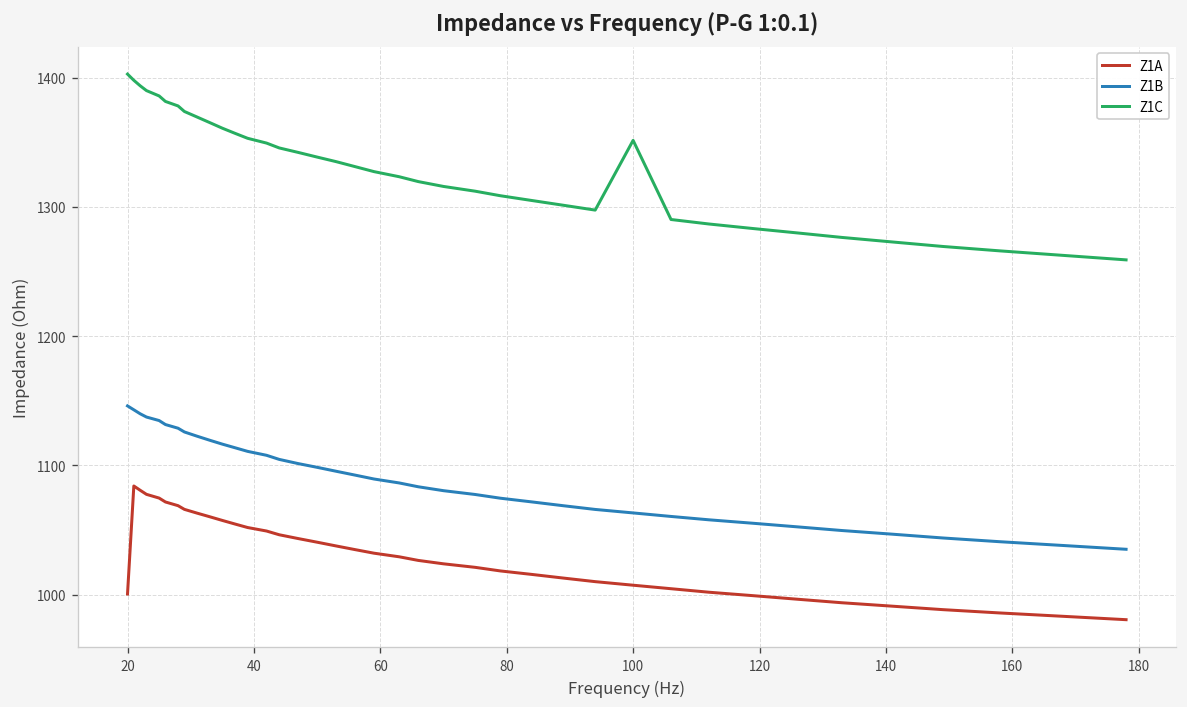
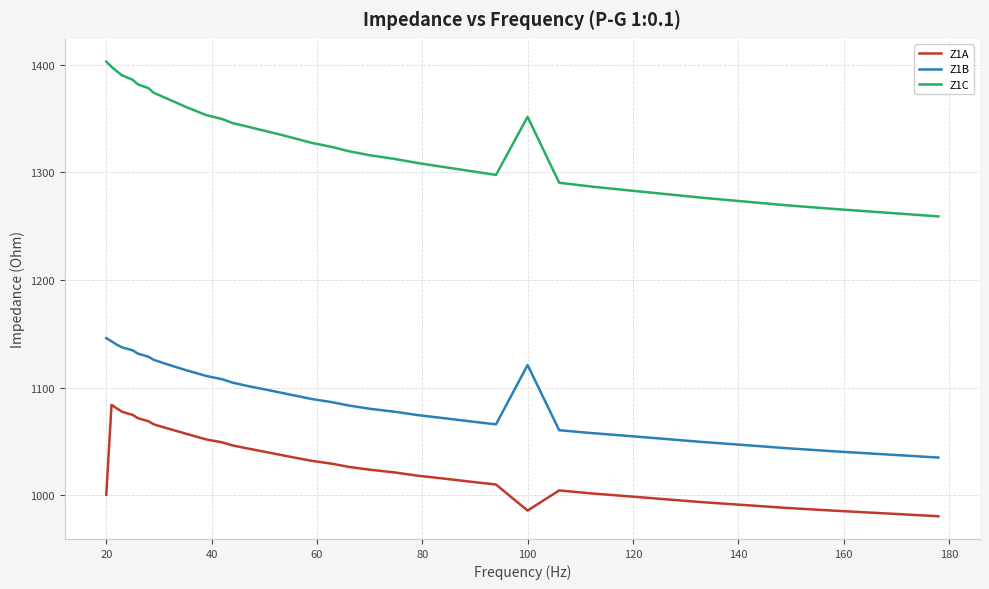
Z1A, 100: 1007 -> 986
Z1B, 100: 1063 -> 1121
